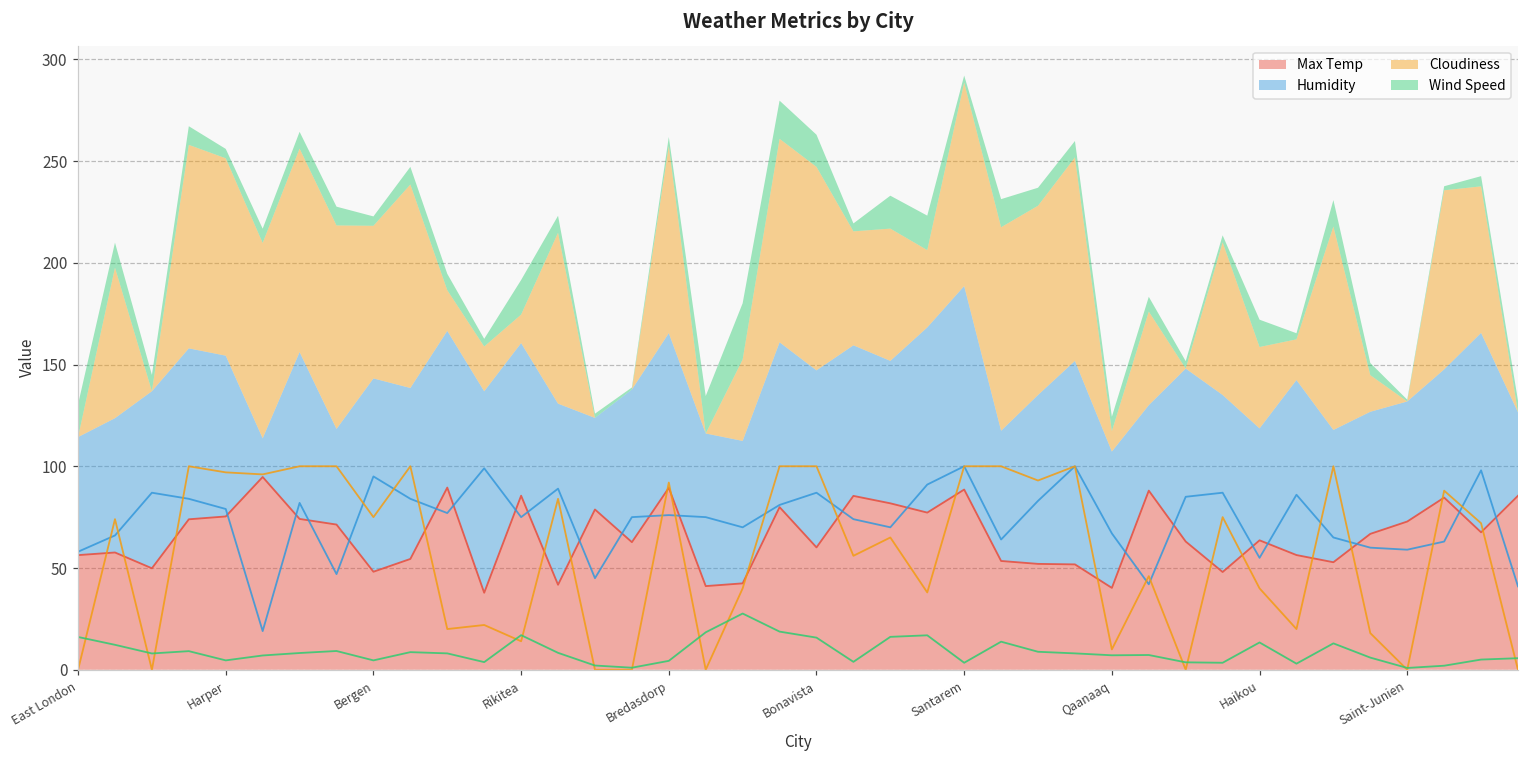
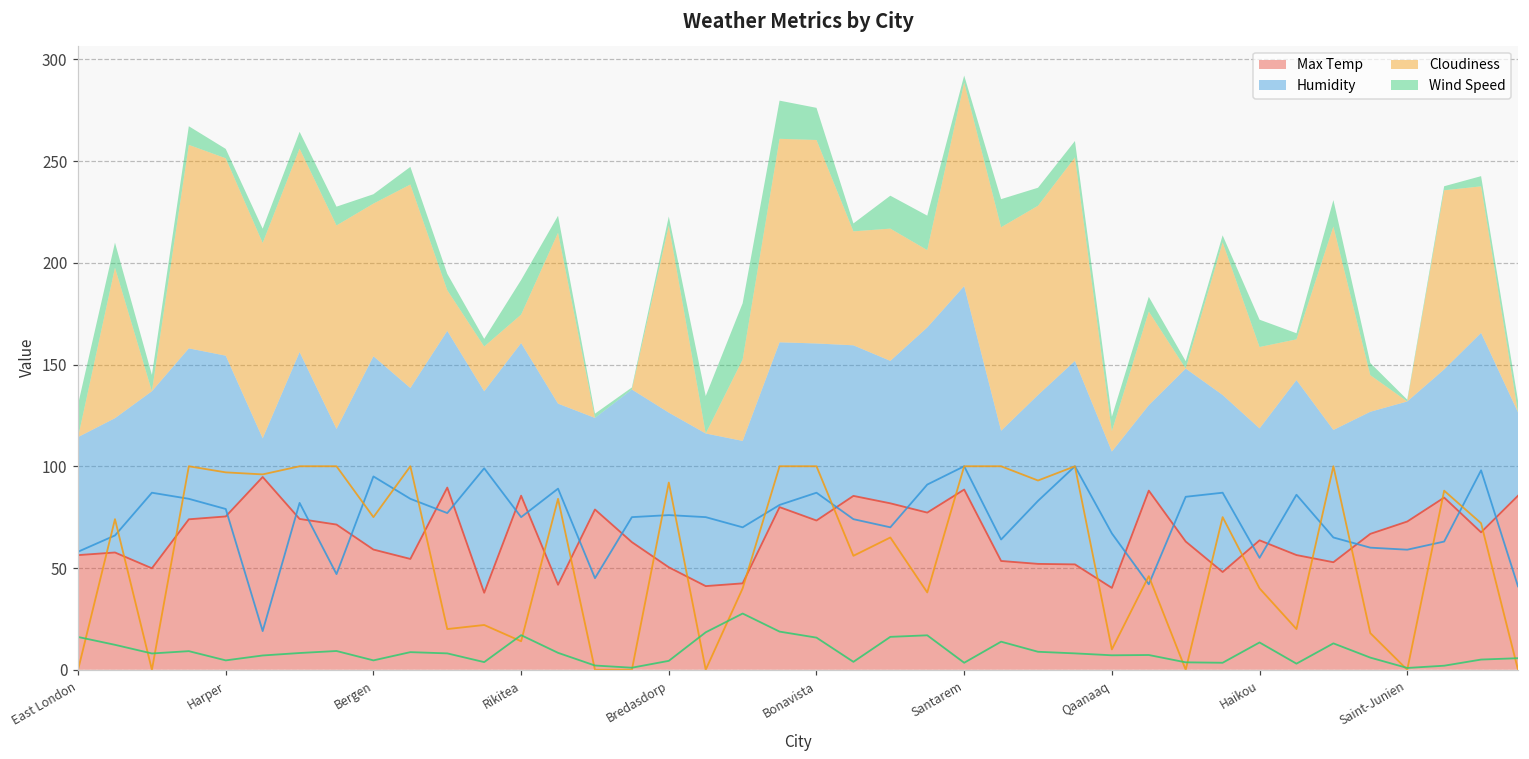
Max Temp, Bergen: 48 -> 59
Max Temp, Bredasdorp: 89 -> 50
Max Temp, Bonavista: 60 -> 73
